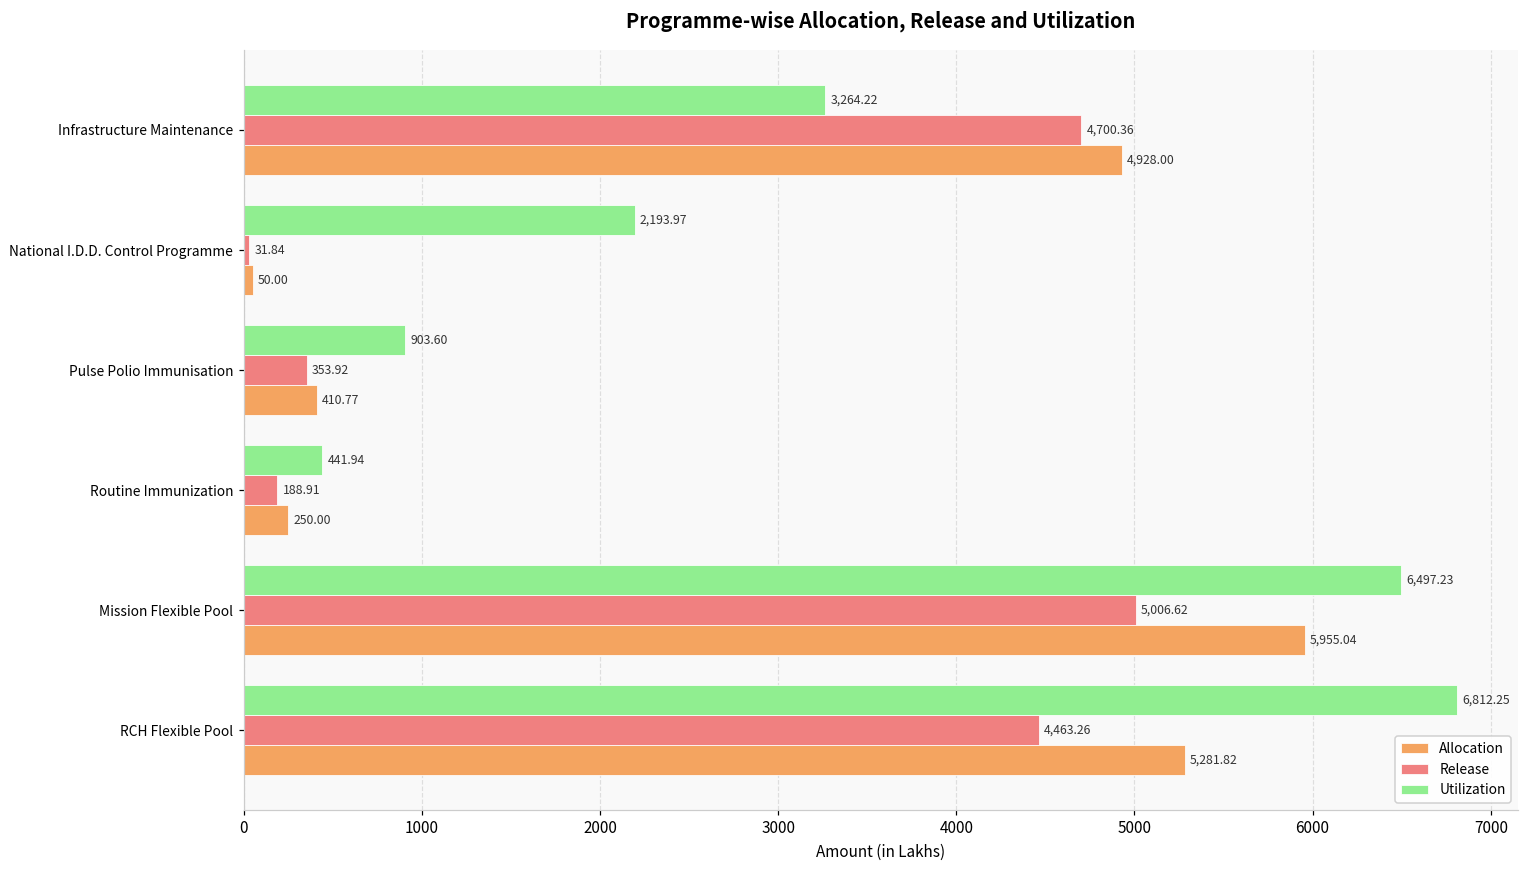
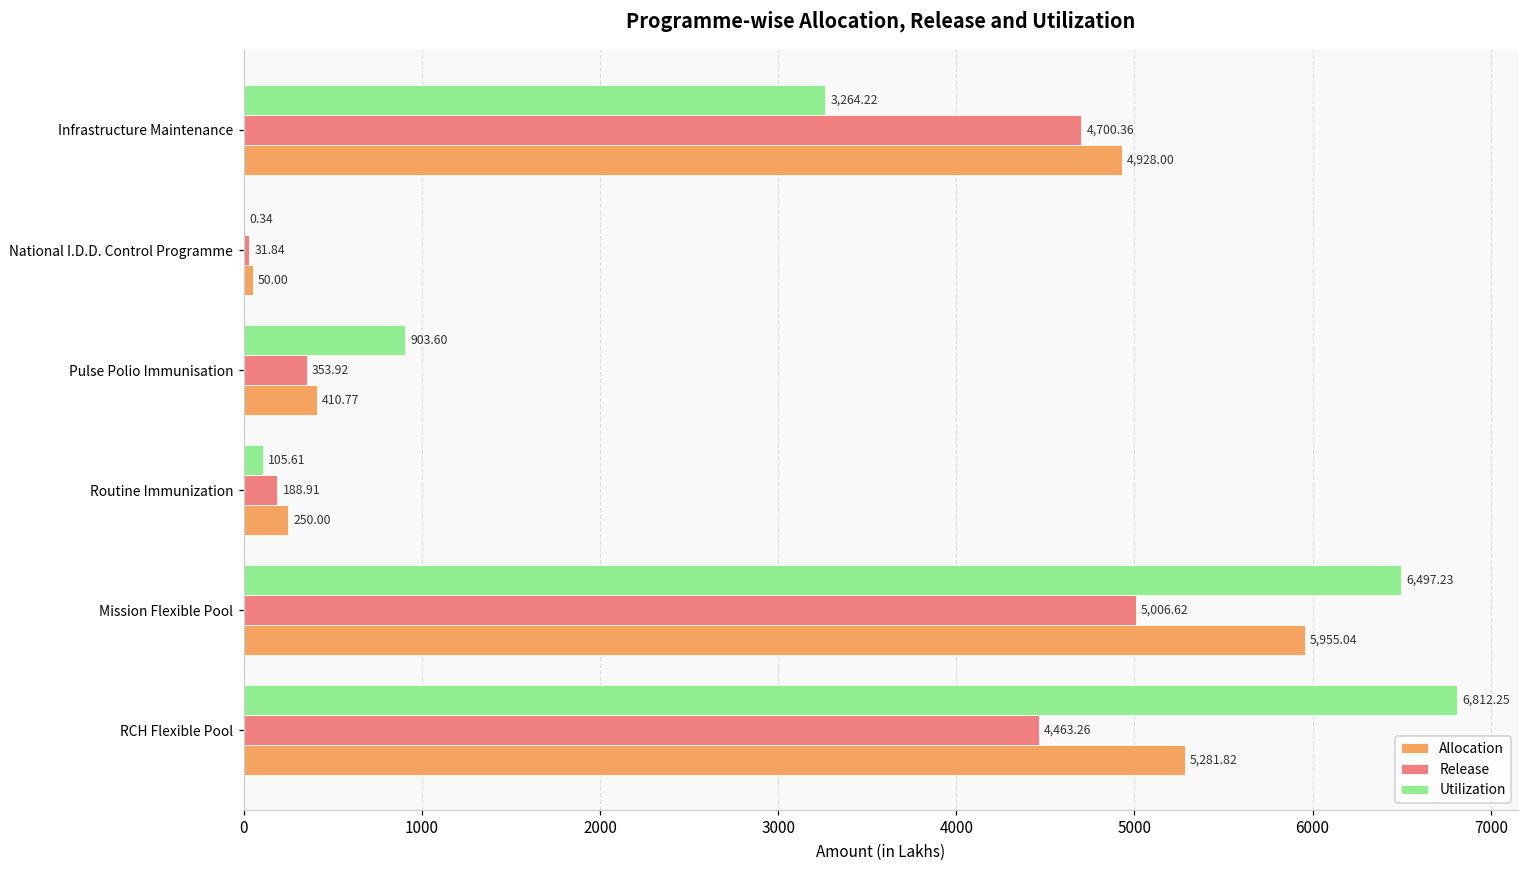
Utilization, National I.D.D. Control Programme: 2,193.97 -> 0.34
Utilization, Routine Immunization: 441.94 -> 105.61
